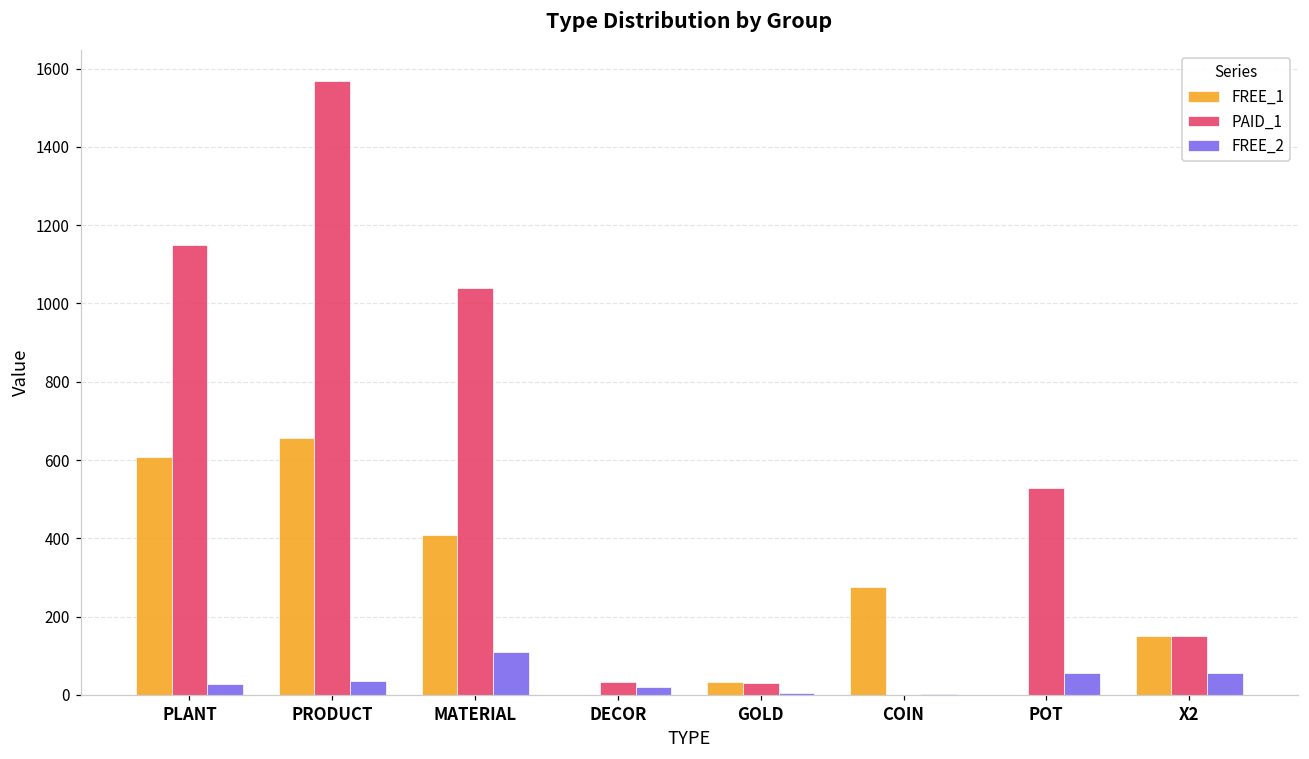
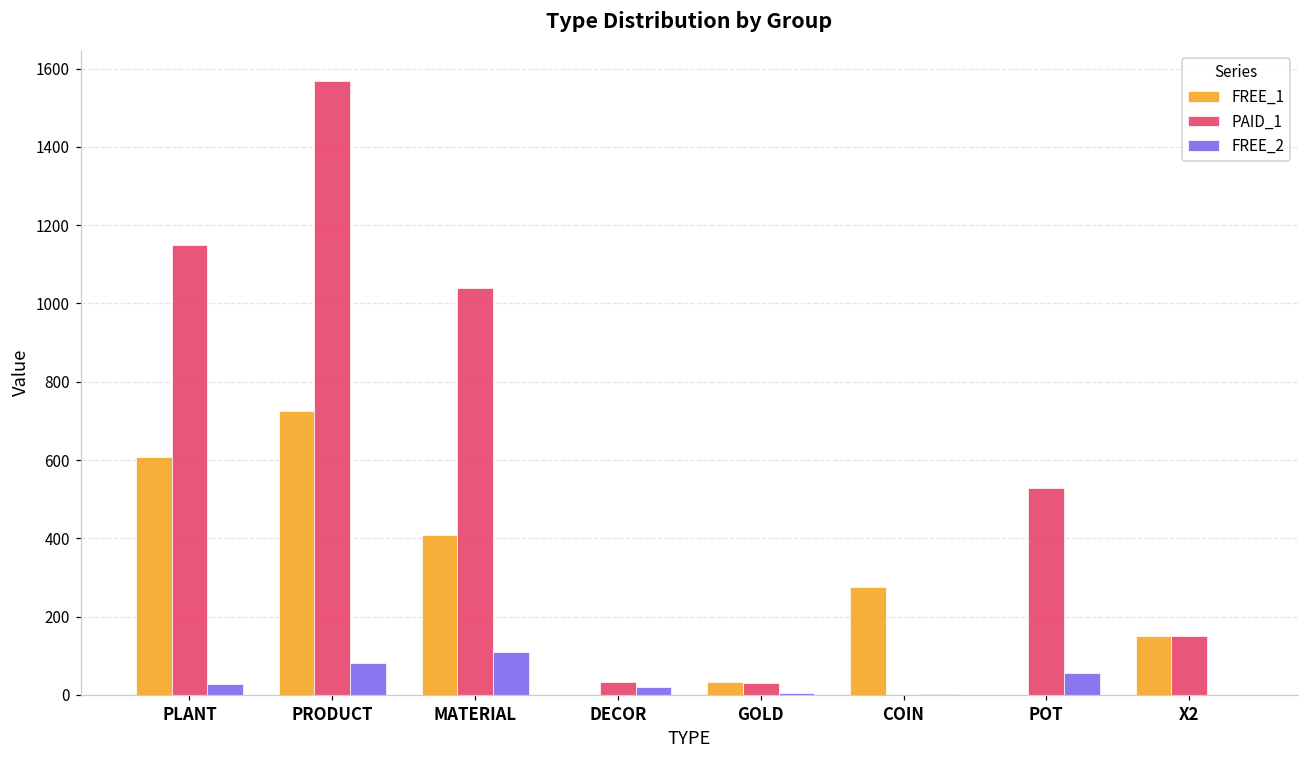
FREE_1, PRODUCT: 660 -> 730
FREE_2, PRODUCT: 40 -> 80
FREE_2, X2: 60 -> 0
